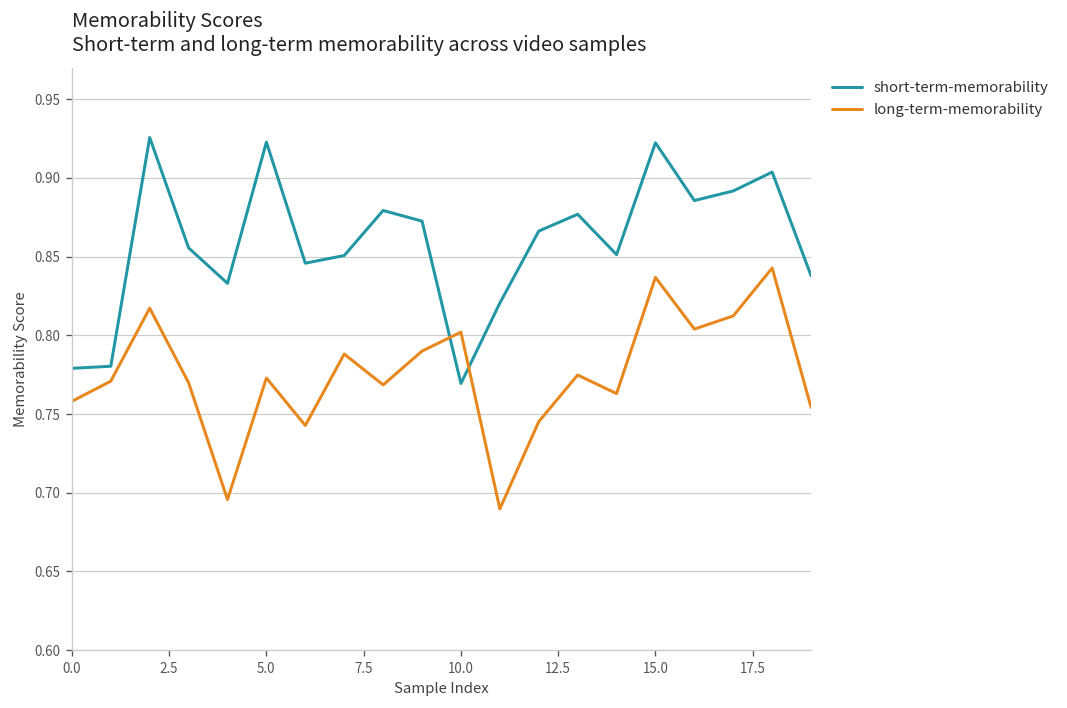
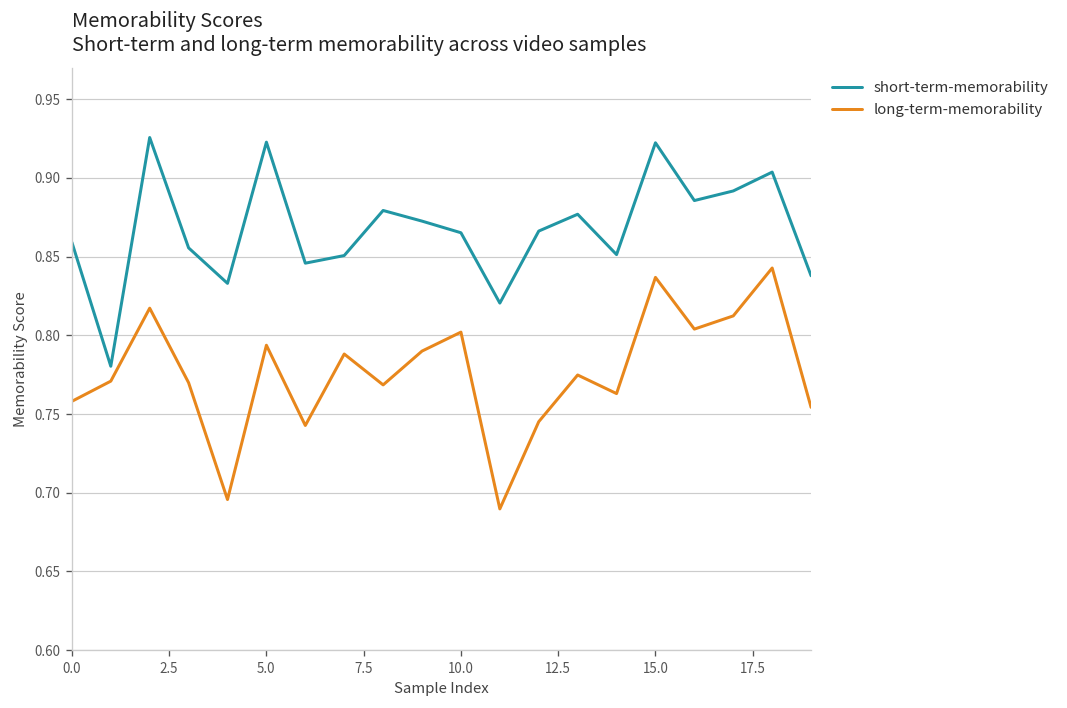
short-term-memorability, 0.0: 0.779 -> 0.859
long-term-memorability, 5.0: 0.773 -> 0.794
short-term-memorability, 10.0: 0.769 -> 0.865
